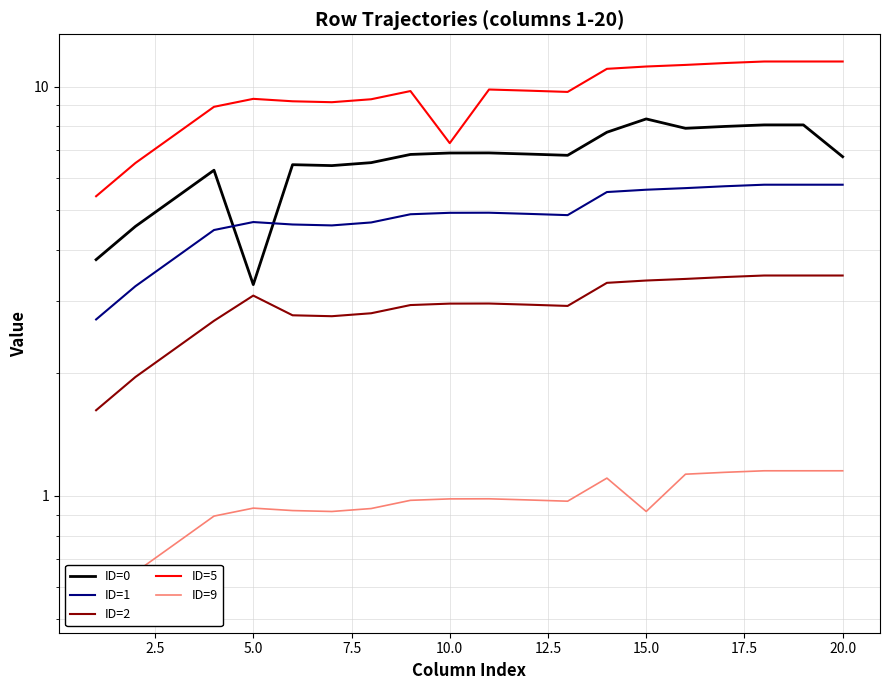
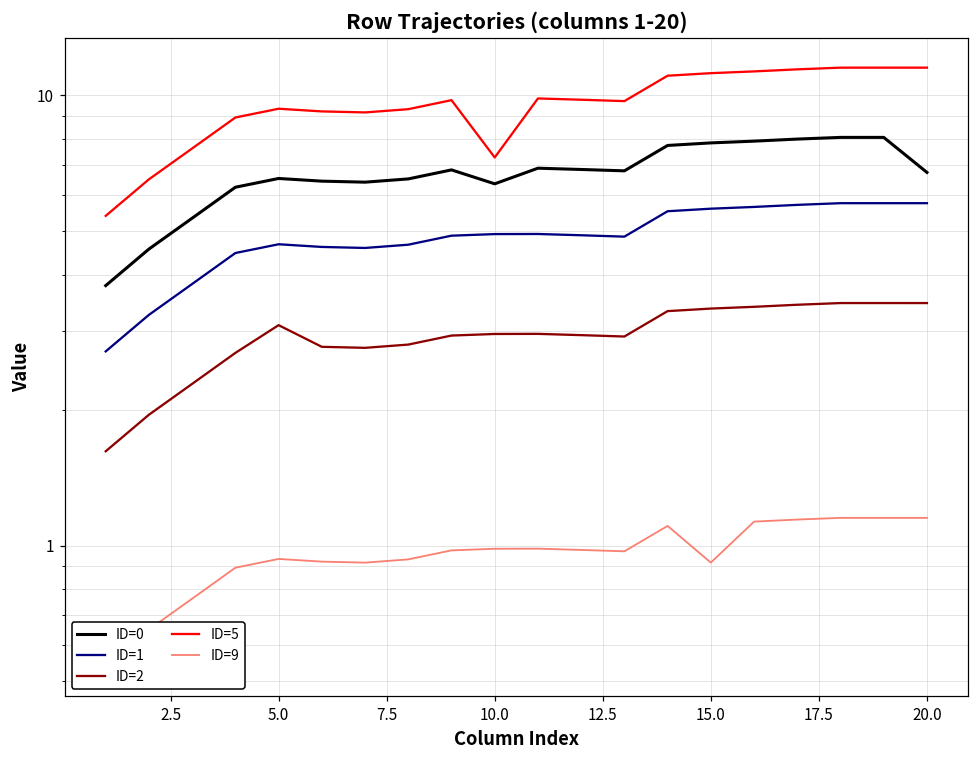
ID=0, 5.0: 3.3 -> 6.5
ID=0, 10.0: 6.9 -> 6.4
ID=0, 15.0: 8.3 -> 7.8
